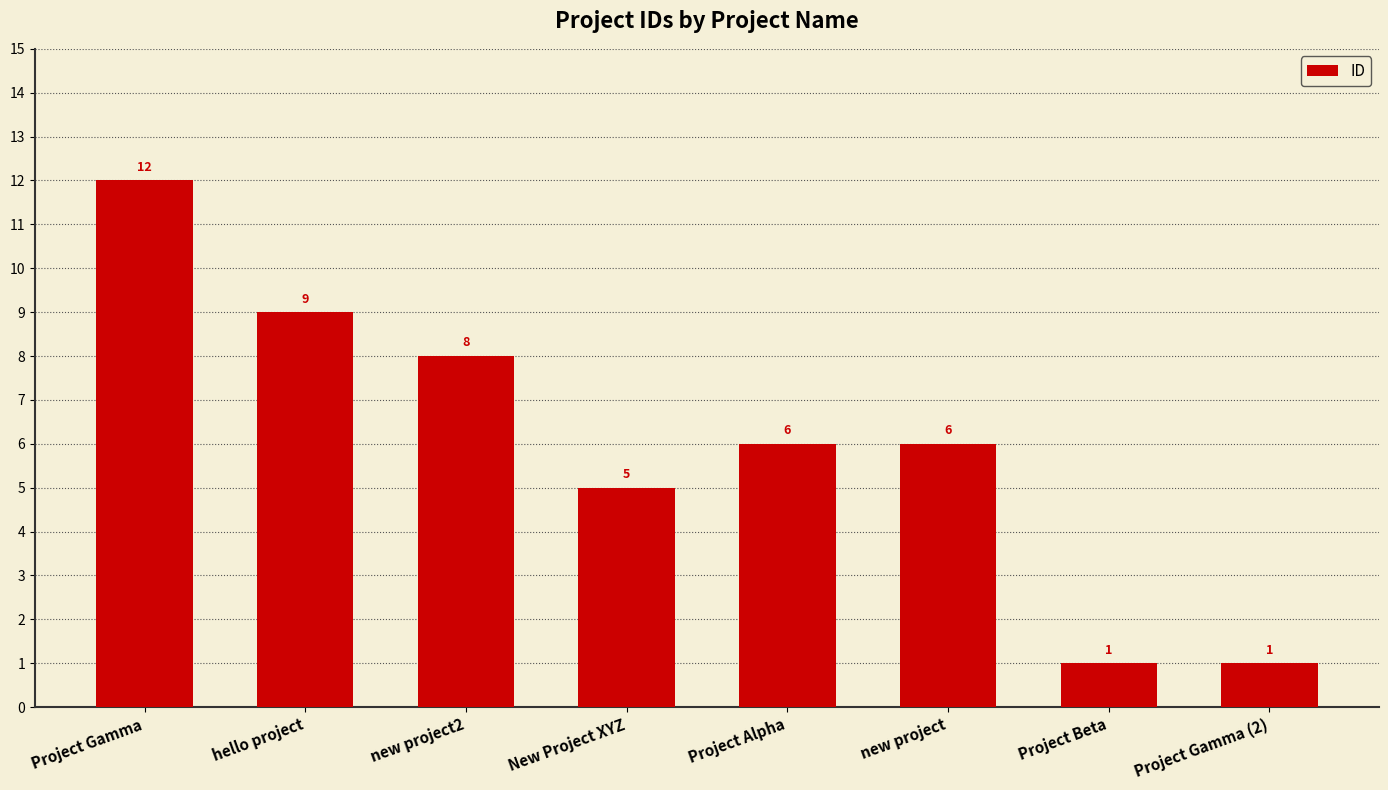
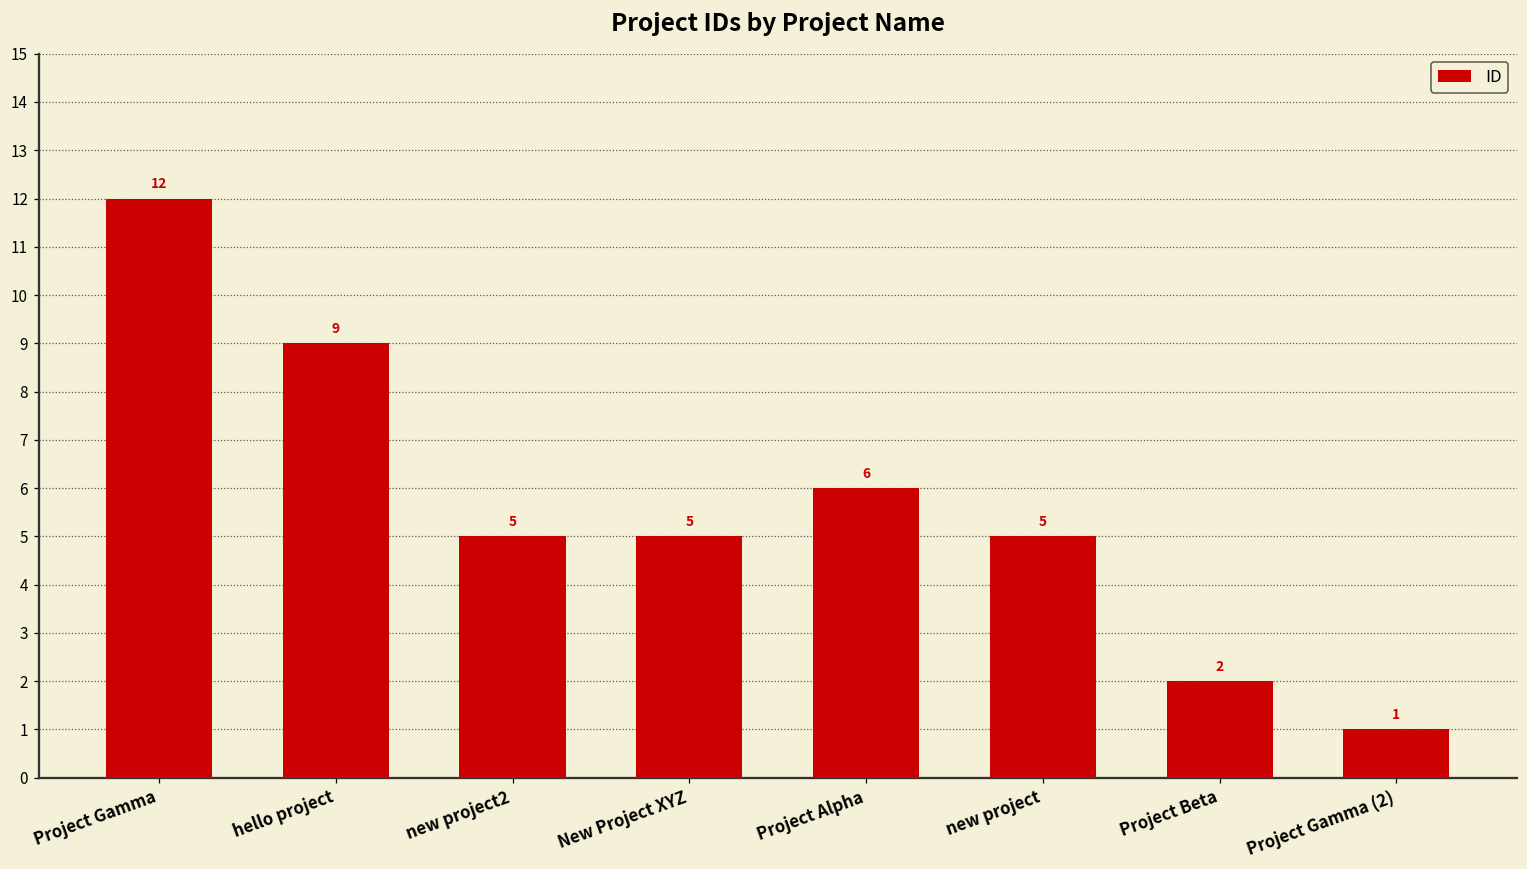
new project2: 8 -> 5
new project: 6 -> 5
Project Beta: 1 -> 2
